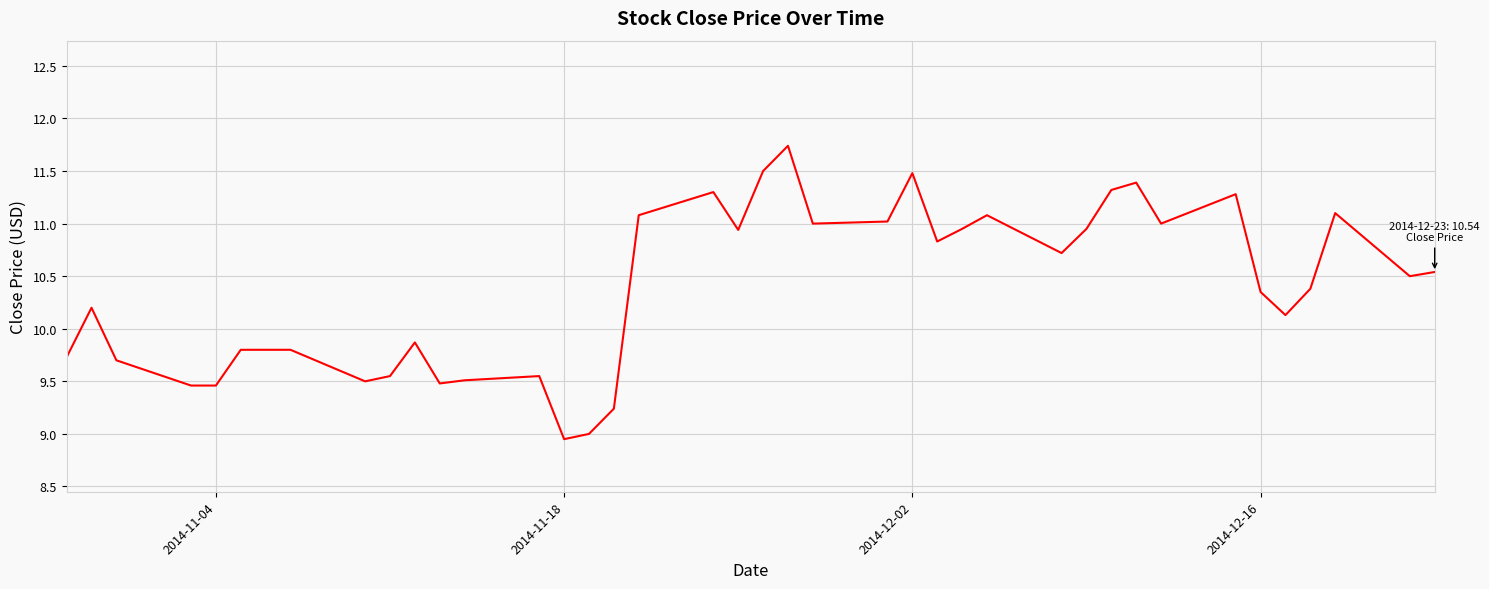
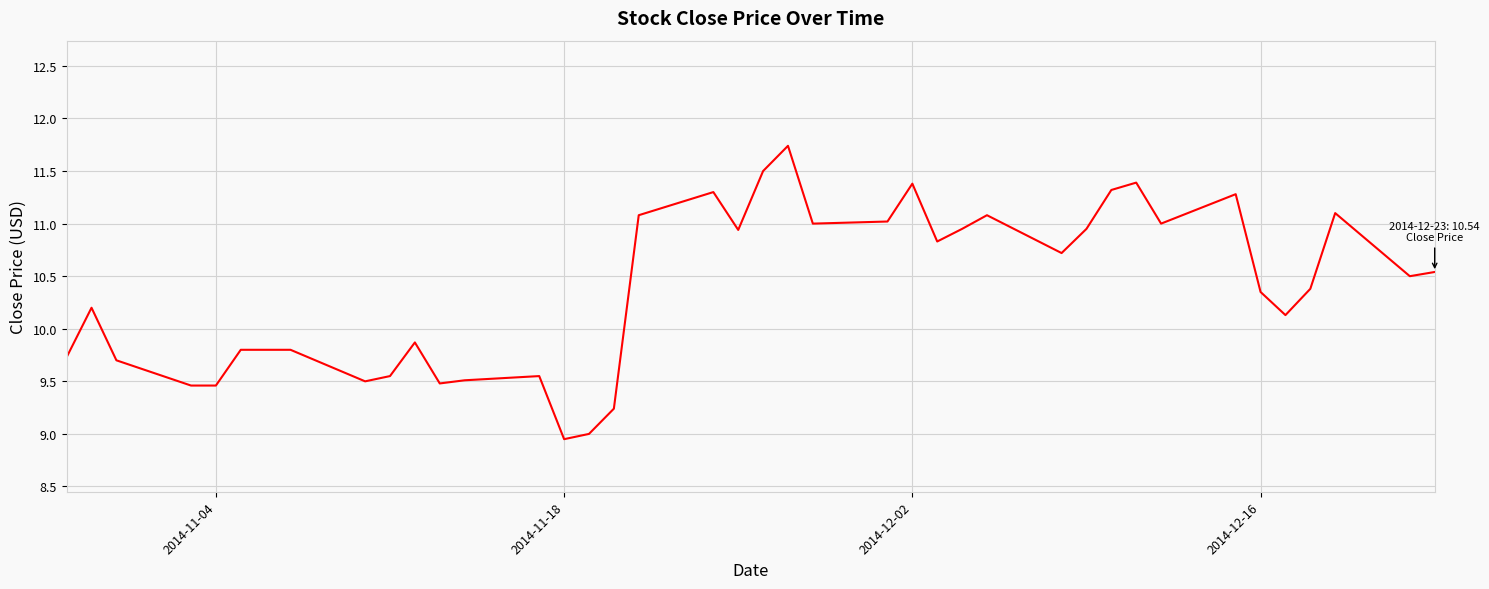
2014-12-02: 11.48 -> 11.38
